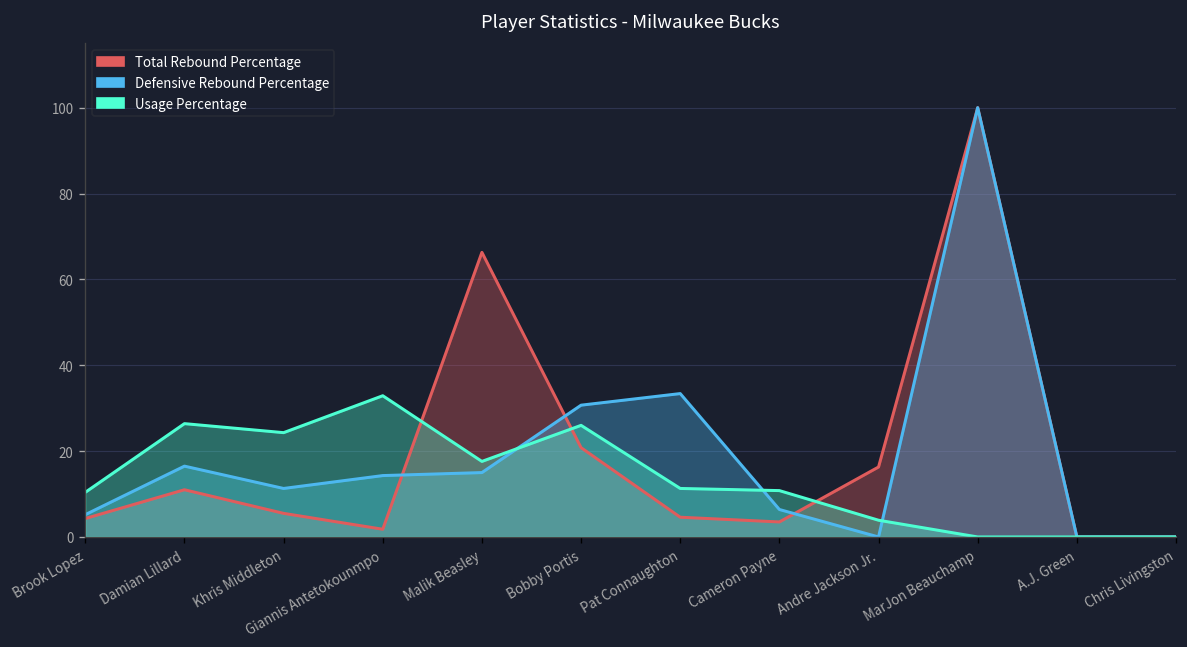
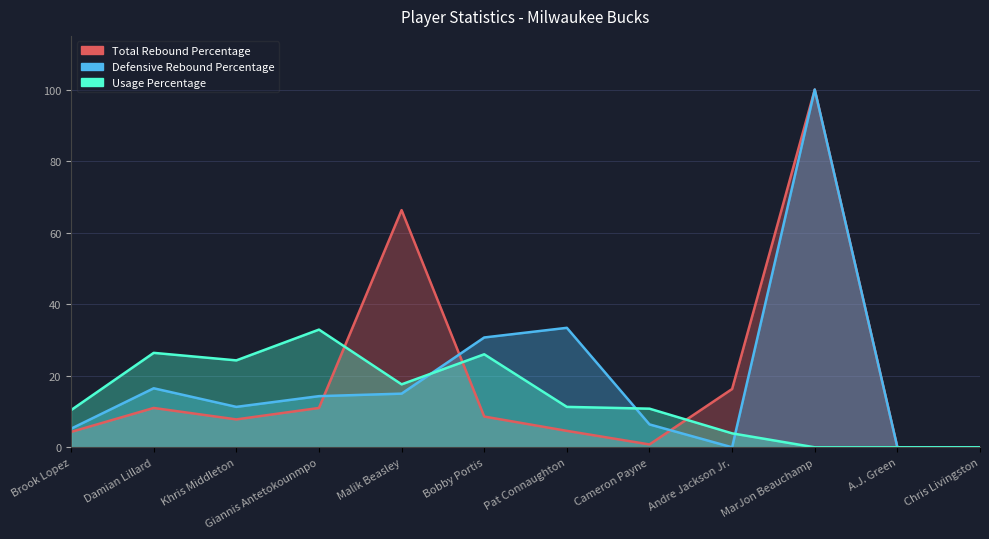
Total Rebound Percentage, Khris Middleton: 6 -> 8
Total Rebound Percentage, Giannis Antetokounmpo: 2 -> 11
Total Rebound Percentage, Bobby Portis: 21 -> 9
Total Rebound Percentage, Cameron Payne: 4 -> 1
